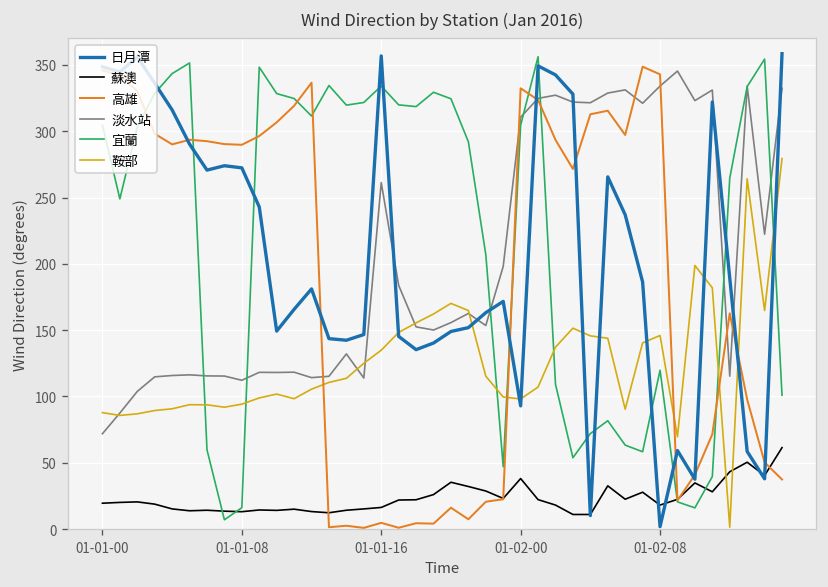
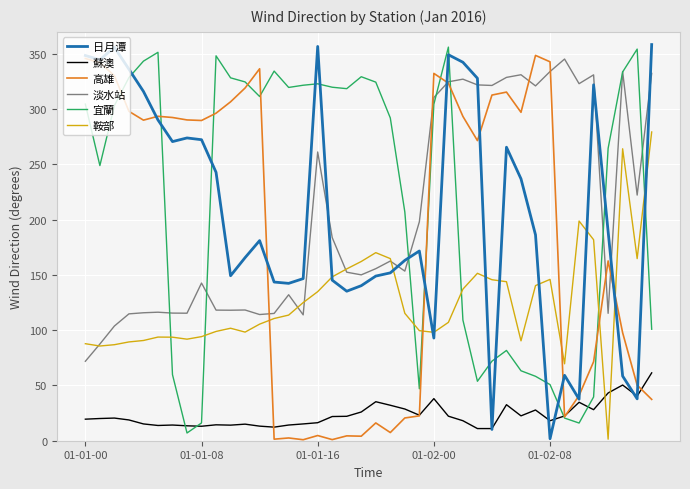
淡水站, 01-01-08: 112 -> 143
宜蘭, 01-01-16: 334 -> 323
宜蘭, 01-02-08: 120 -> 51
